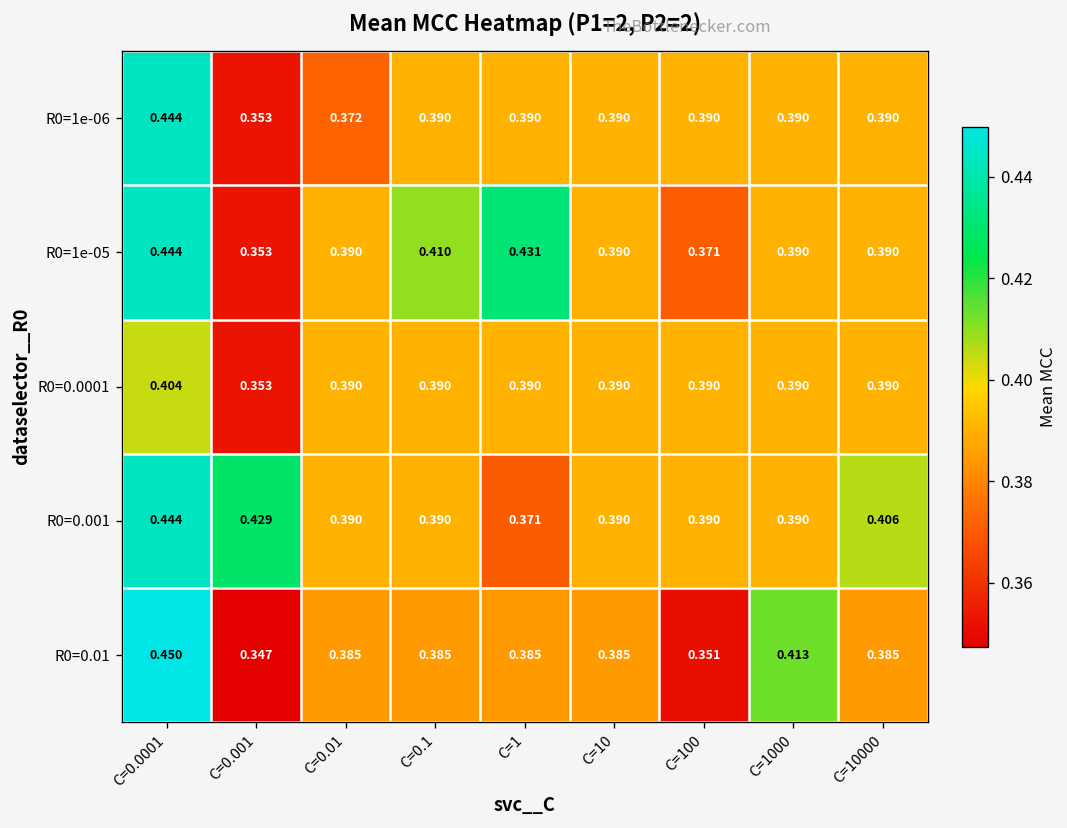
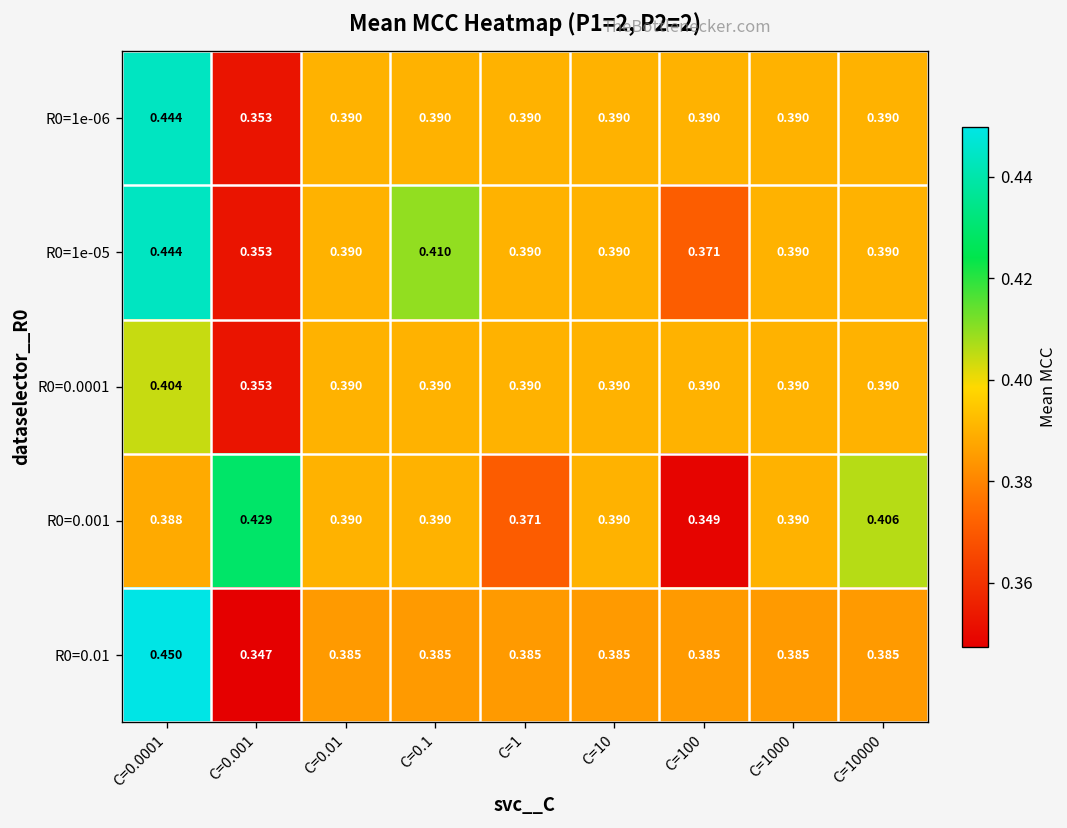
R0=1e-06, C=0.01: 0.372 -> 0.390
R0=1e-05, C=1: 0.431 -> 0.390
R0=0.001, C=0.0001: 0.444 -> 0.388
R0=0.001, C=100: 0.390 -> 0.349
R0=0.01, C=100: 0.351 -> 0.385
R0=0.01, C=1000: 0.413 -> 0.385
